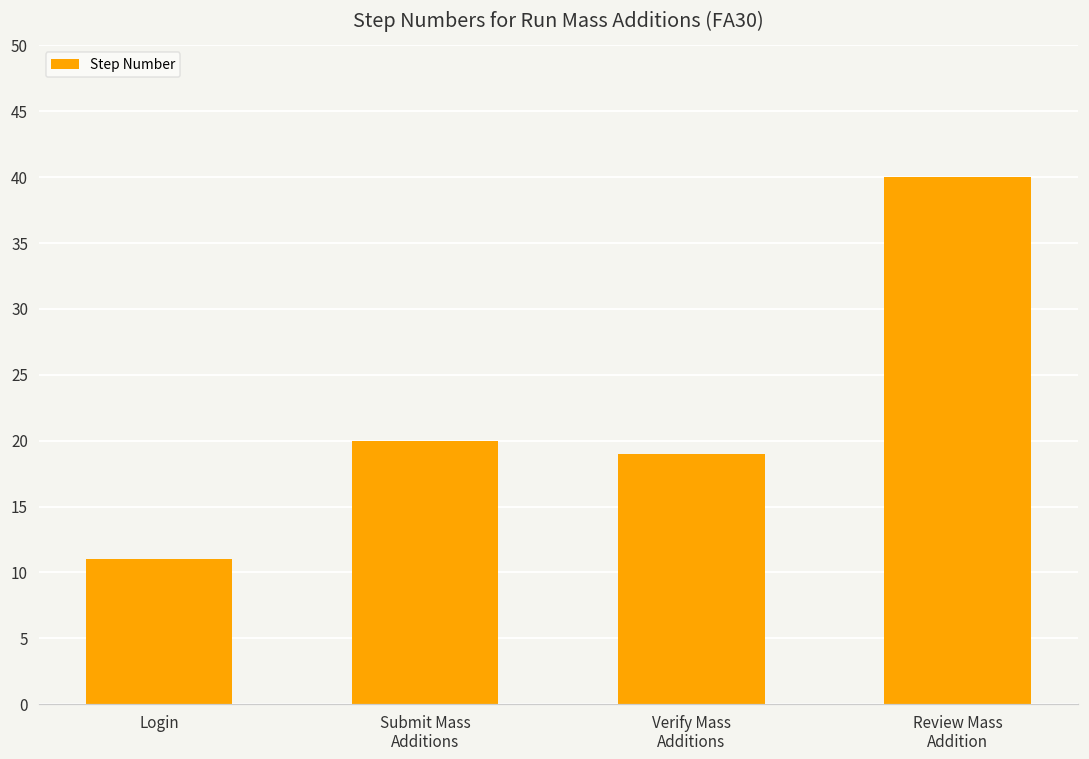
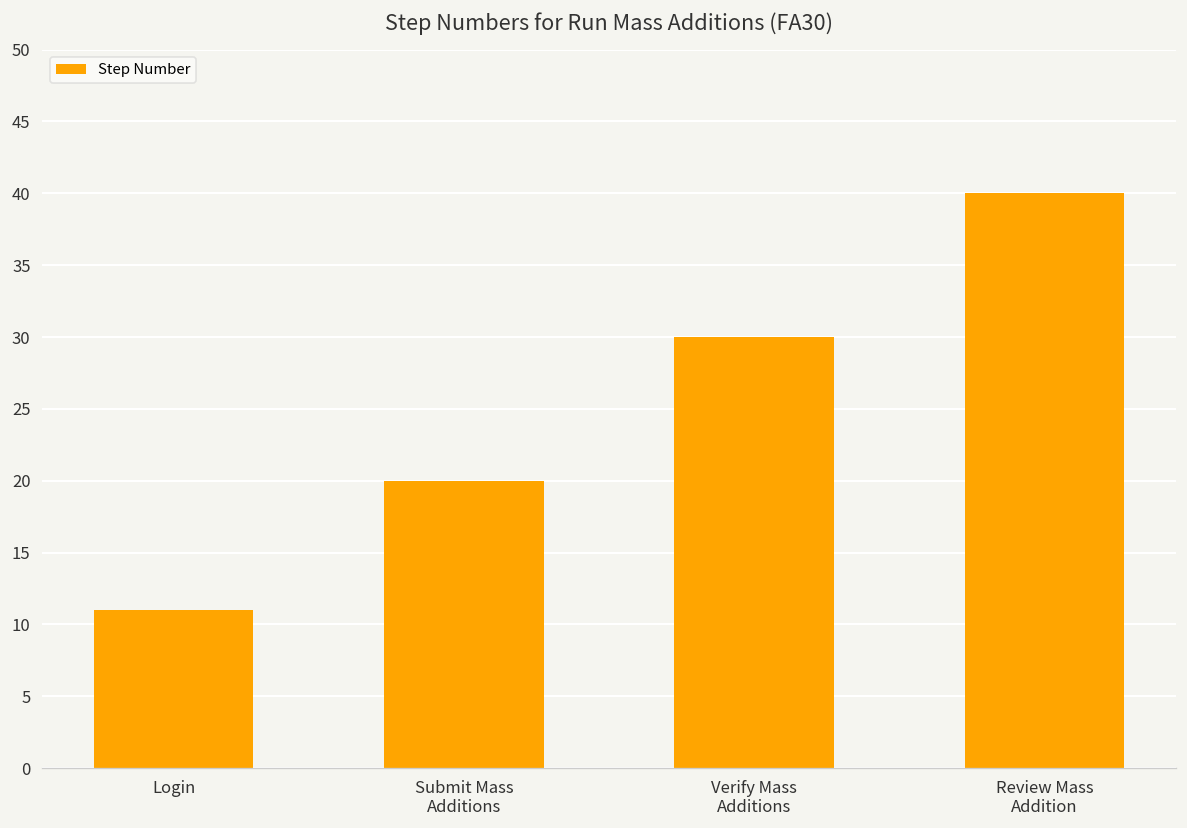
Verify Mass Additions: 19 -> 30
